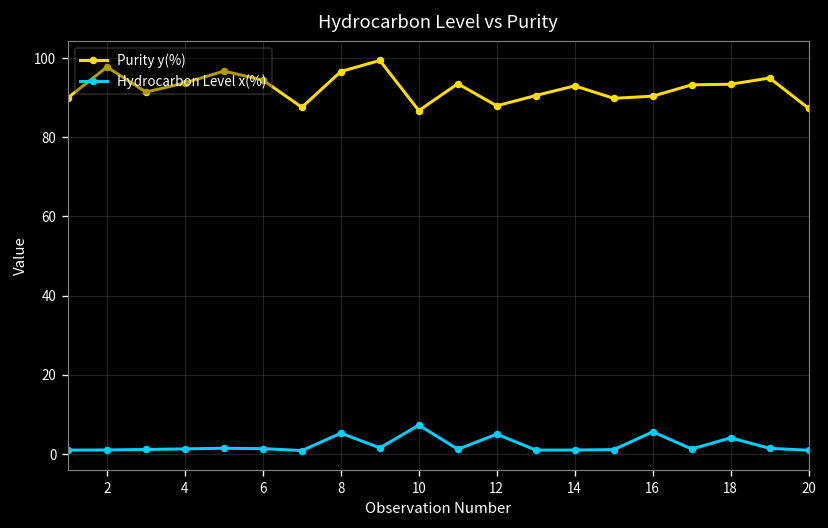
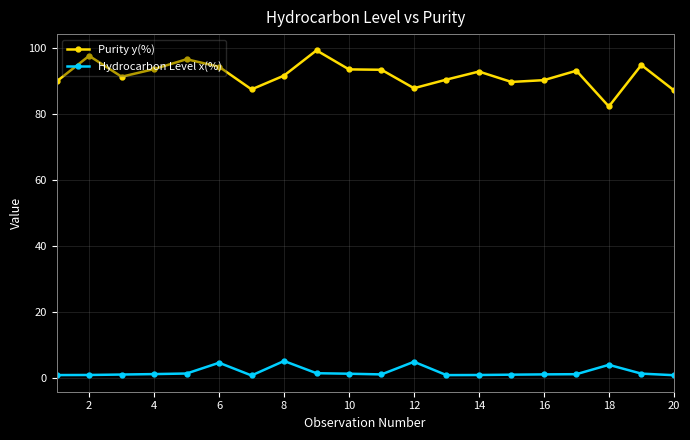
Hydrocarbon Level x(%), 6: 1 -> 5
Purity y(%), 8: 97 -> 92
Purity y(%), 10: 87 -> 94
Hydrocarbon Level x(%), 10: 7 -> 1
Hydrocarbon Level x(%), 16: 6 -> 1
Purity y(%), 18: 93 -> 82
